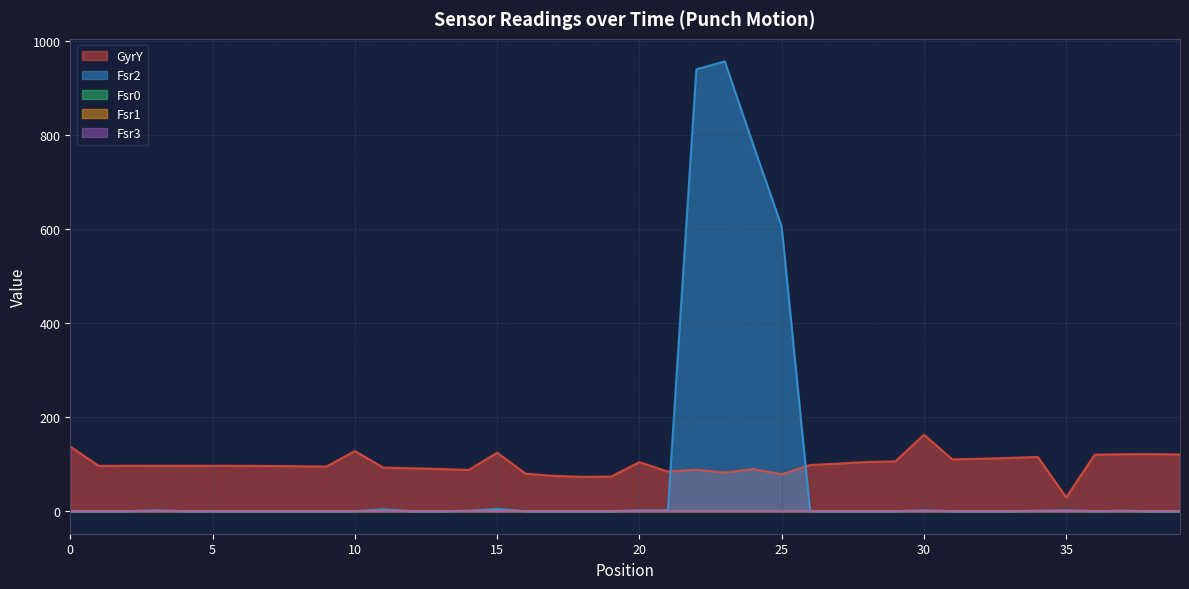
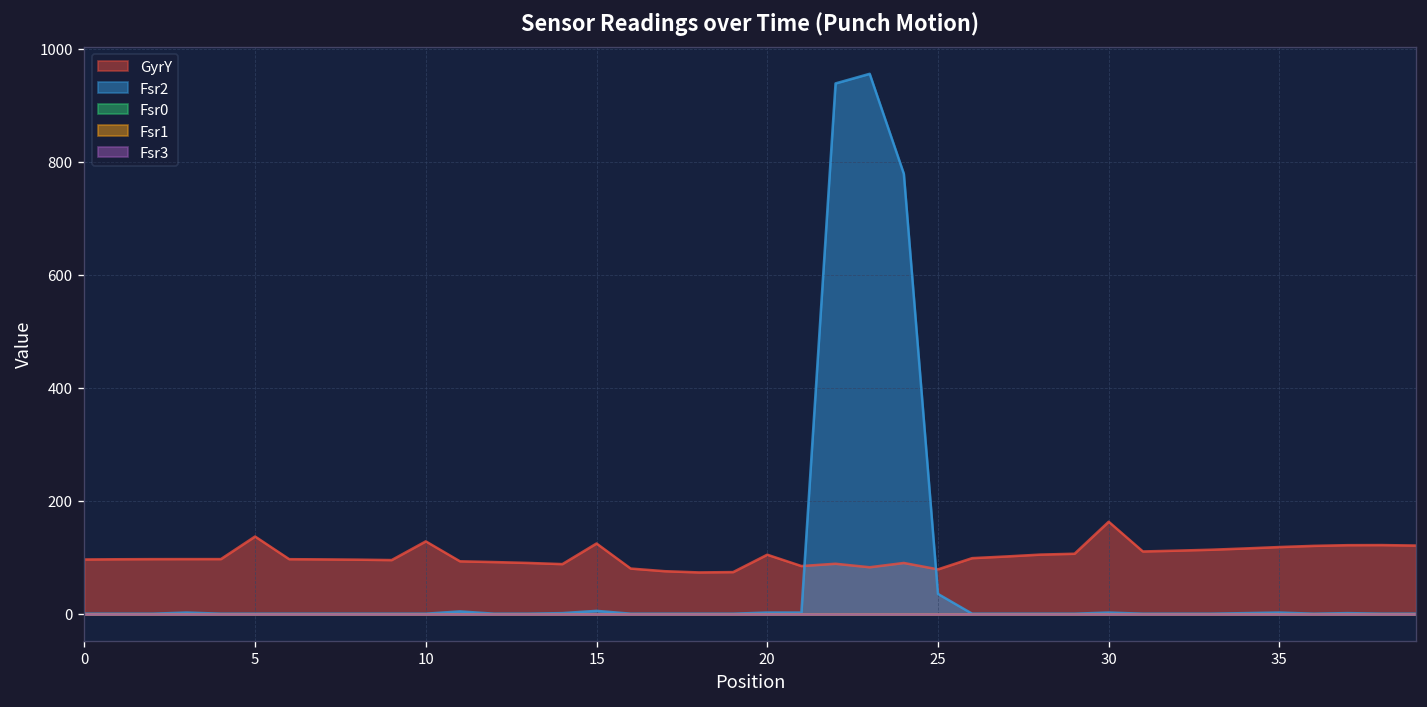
GyrY, 0: 140 -> 100
GyrY, 5: 100 -> 140
Fsr2, 25: 610 -> 40
GyrY, 35: 30 -> 120
